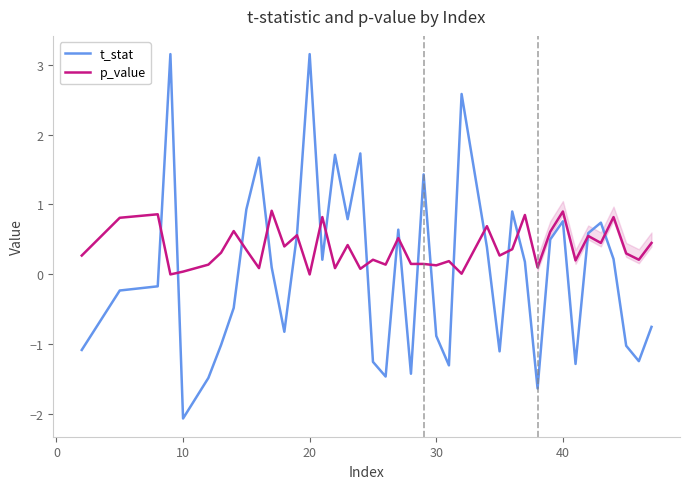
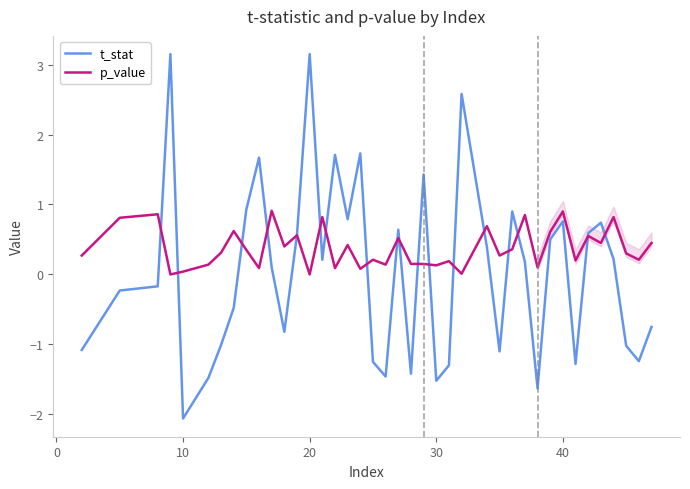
t_stat, 30: -0.9 -> -1.5
